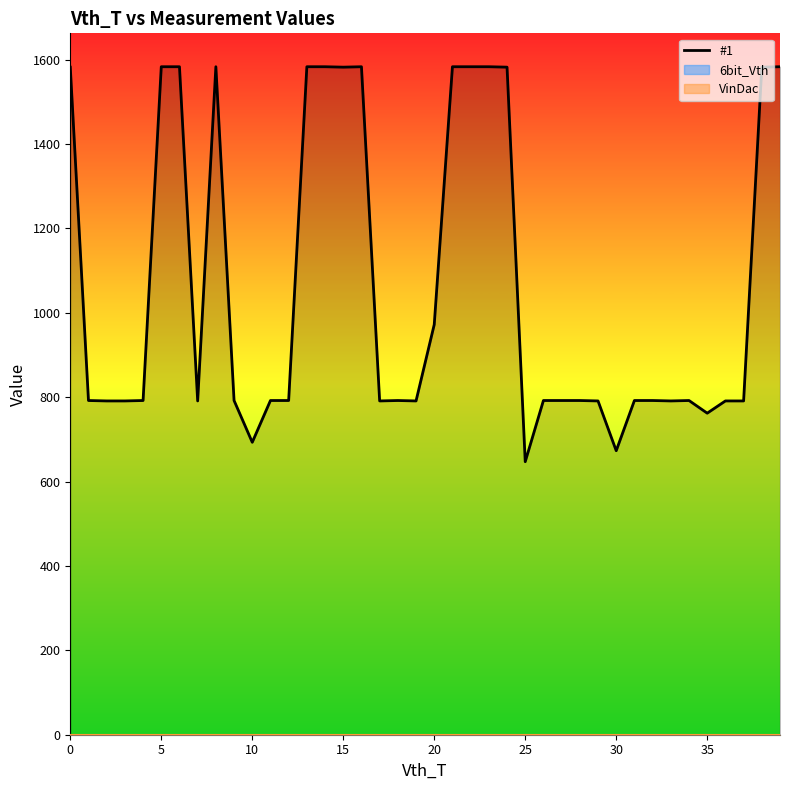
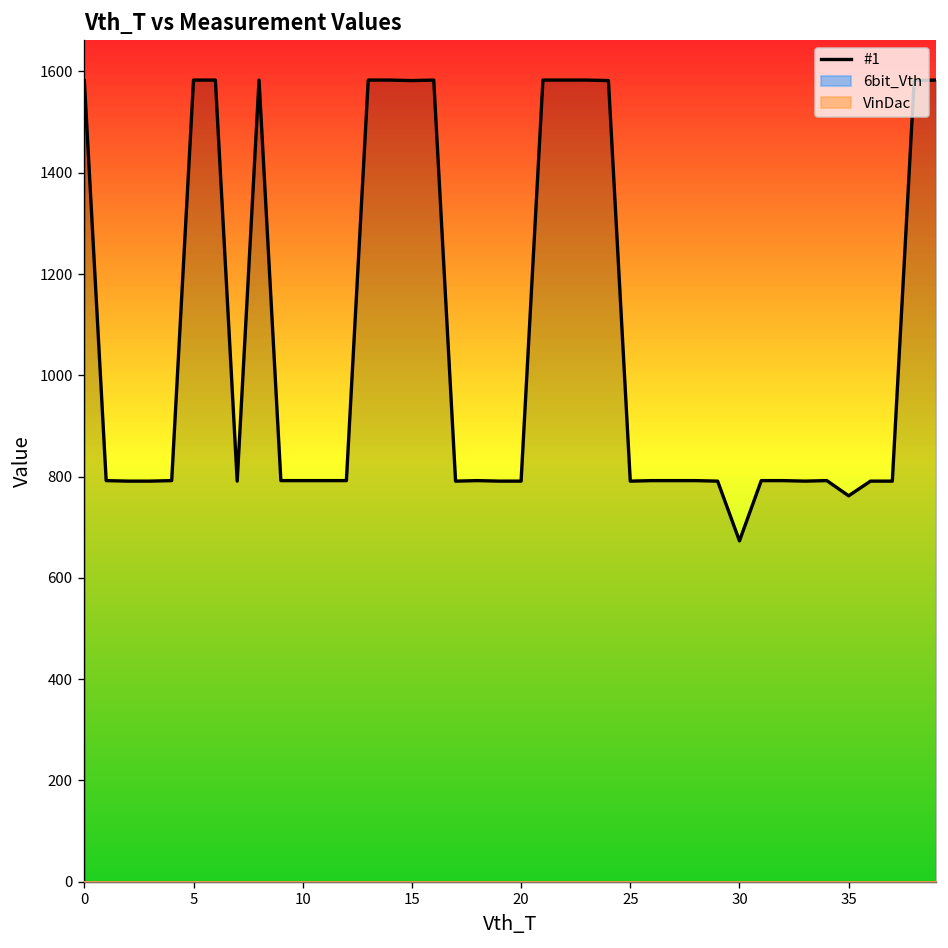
#1, 10: 690 -> 790
#1, 20: 970 -> 790
#1, 25: 650 -> 790
